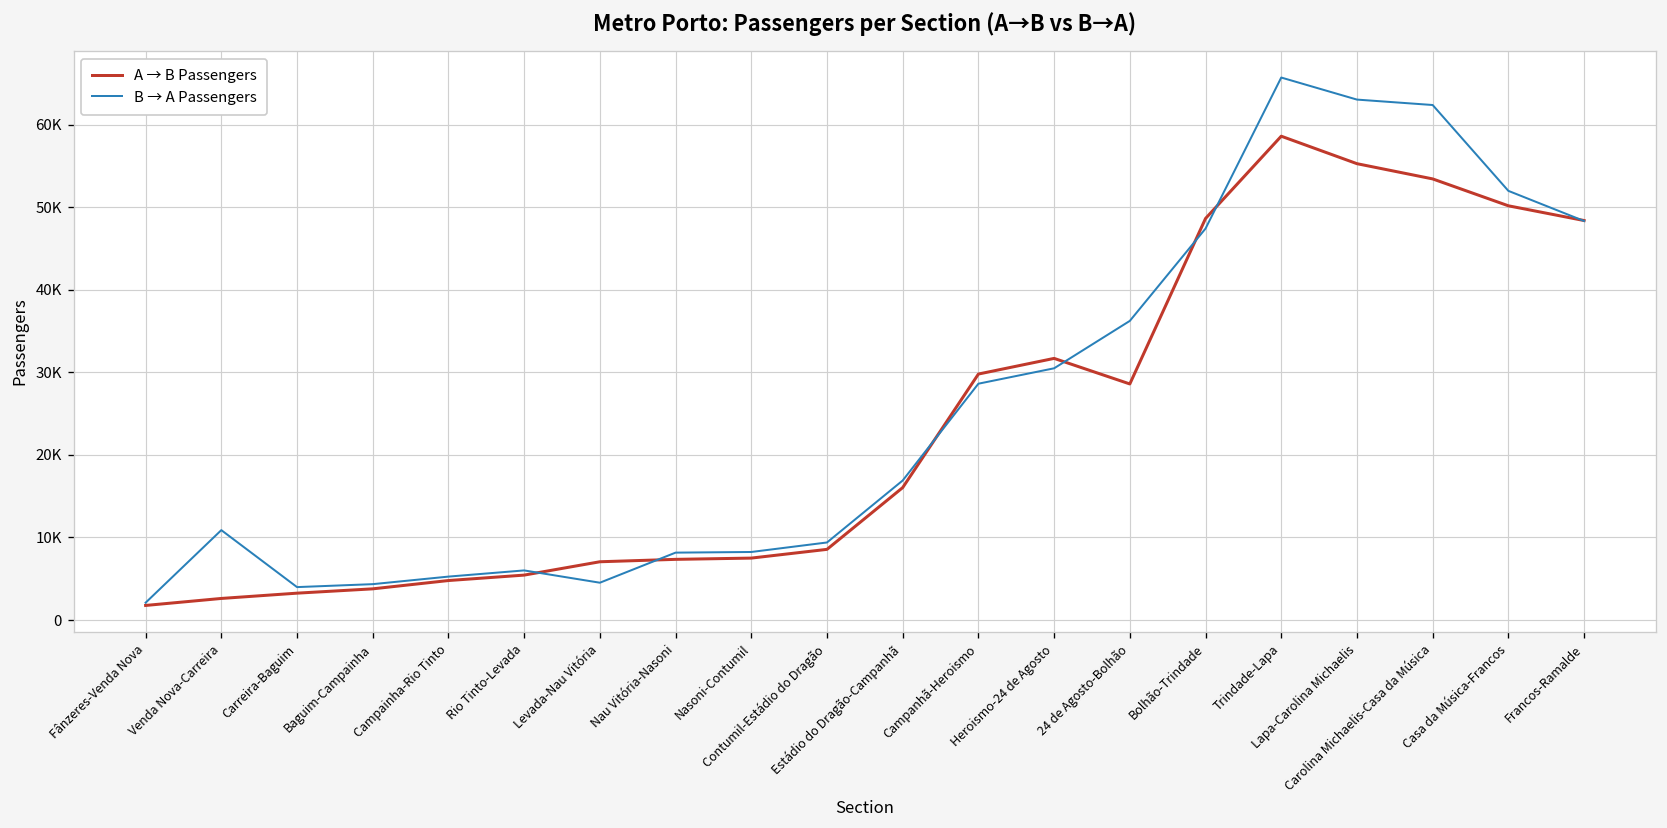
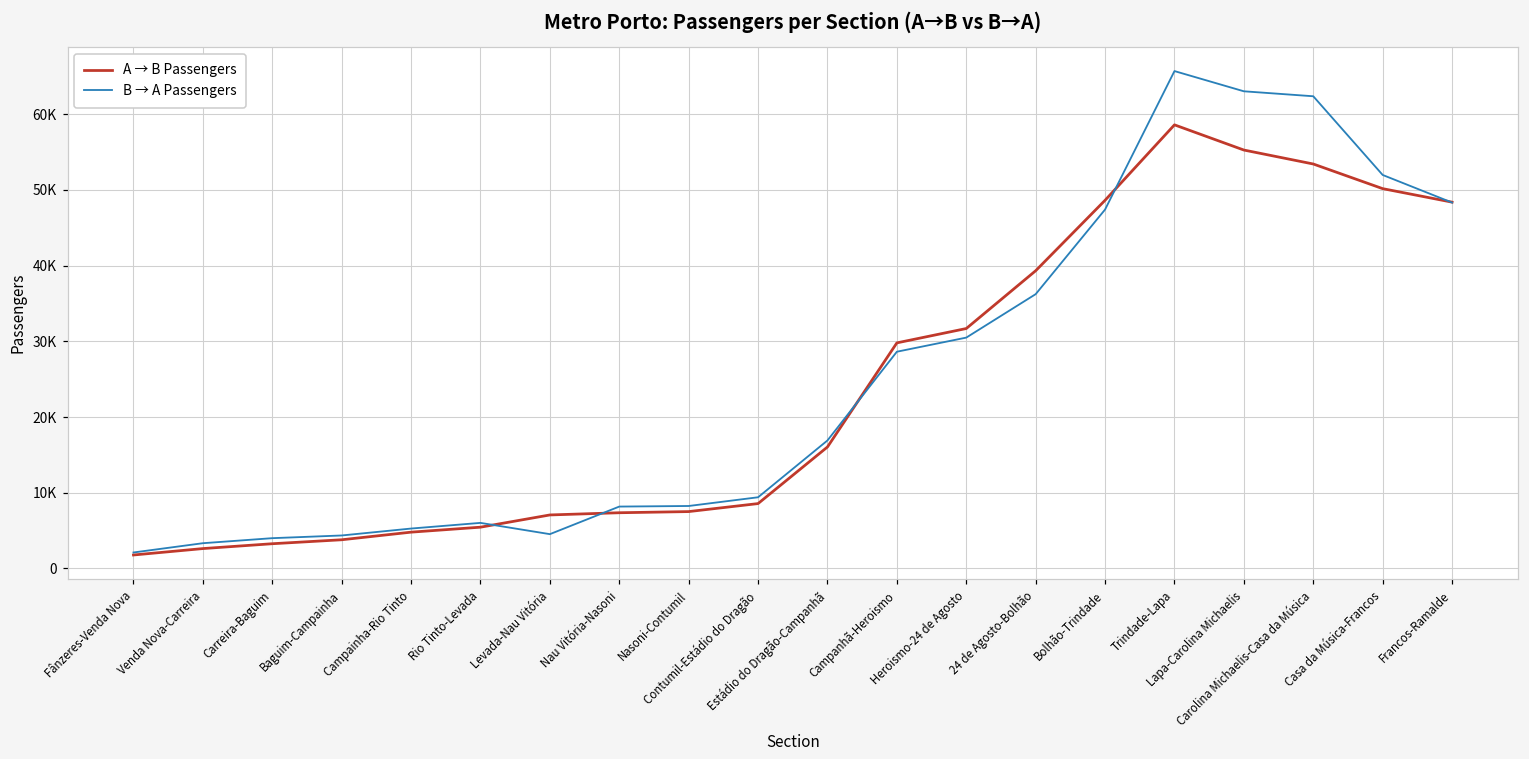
B → A Passengers, Venda Nova-Carreira: 11000 -> 3000
A → B Passengers, 24 de Agosto-Bolhão: 29000 -> 39000
